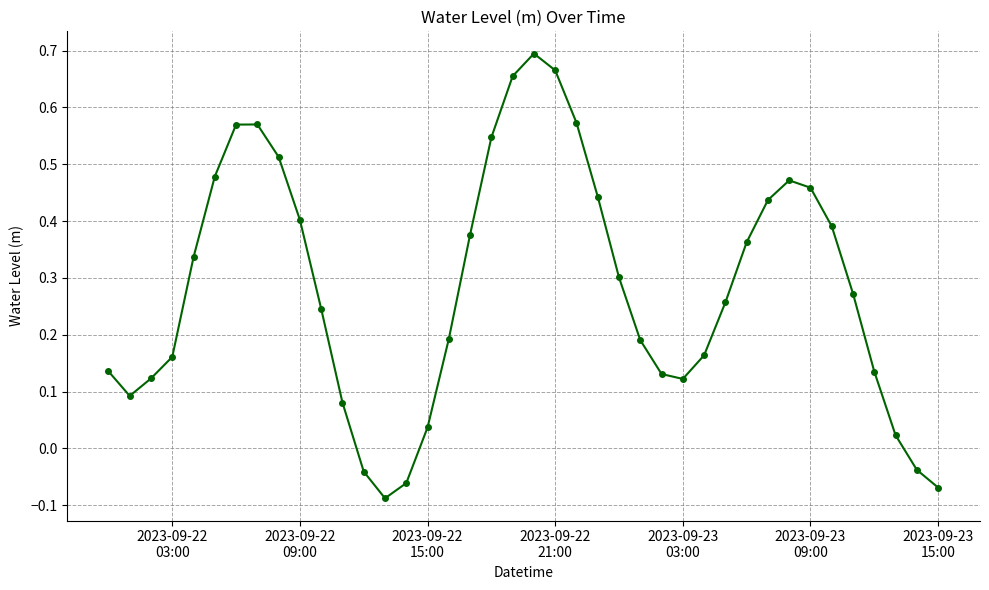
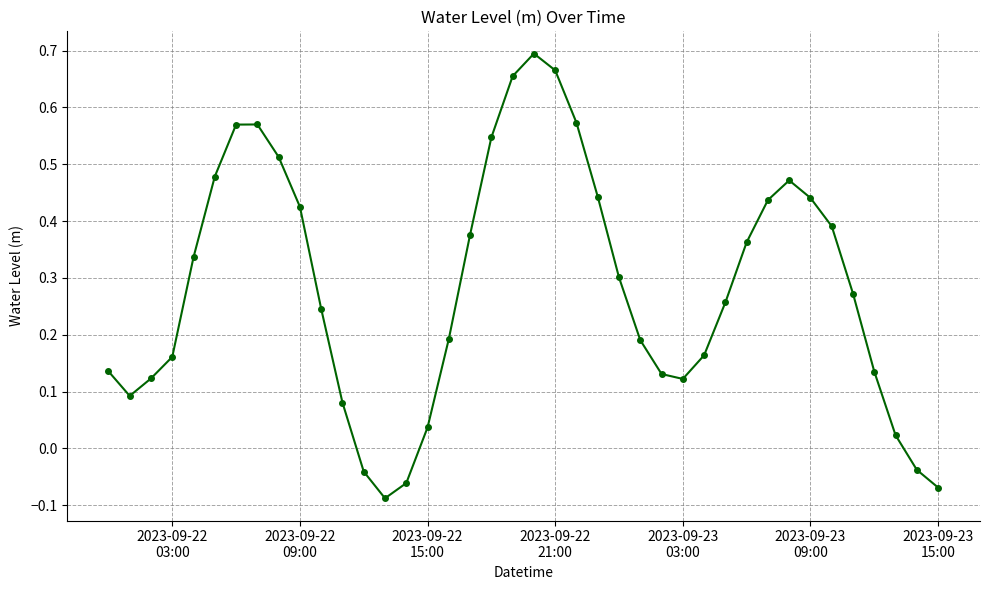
2023-09-22 09:00: 0.40 -> 0.43
2023-09-23 09:00: 0.46 -> 0.44
